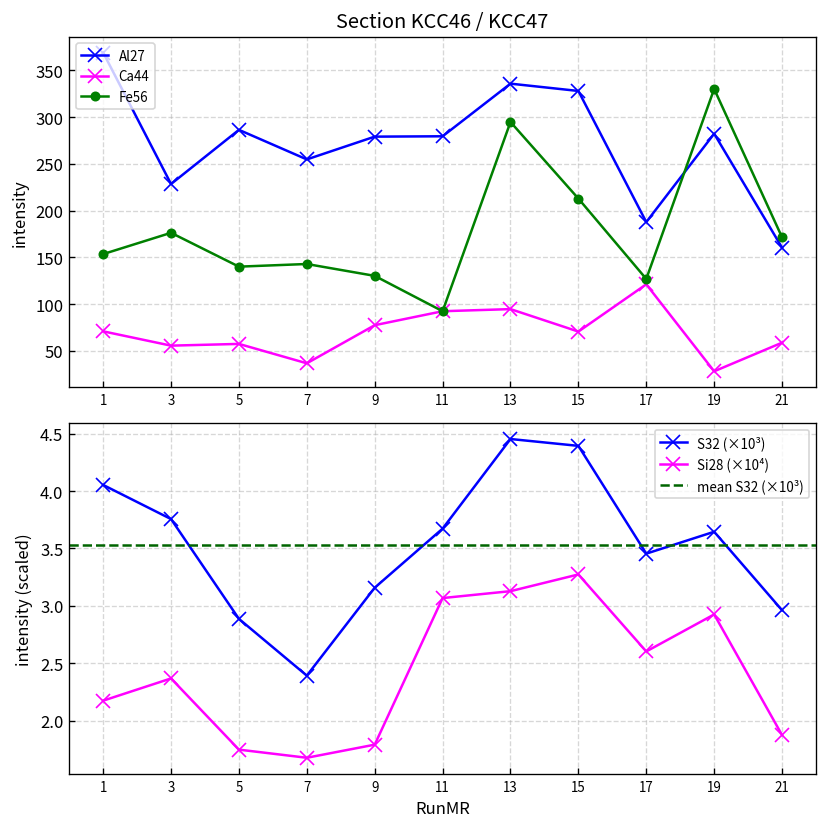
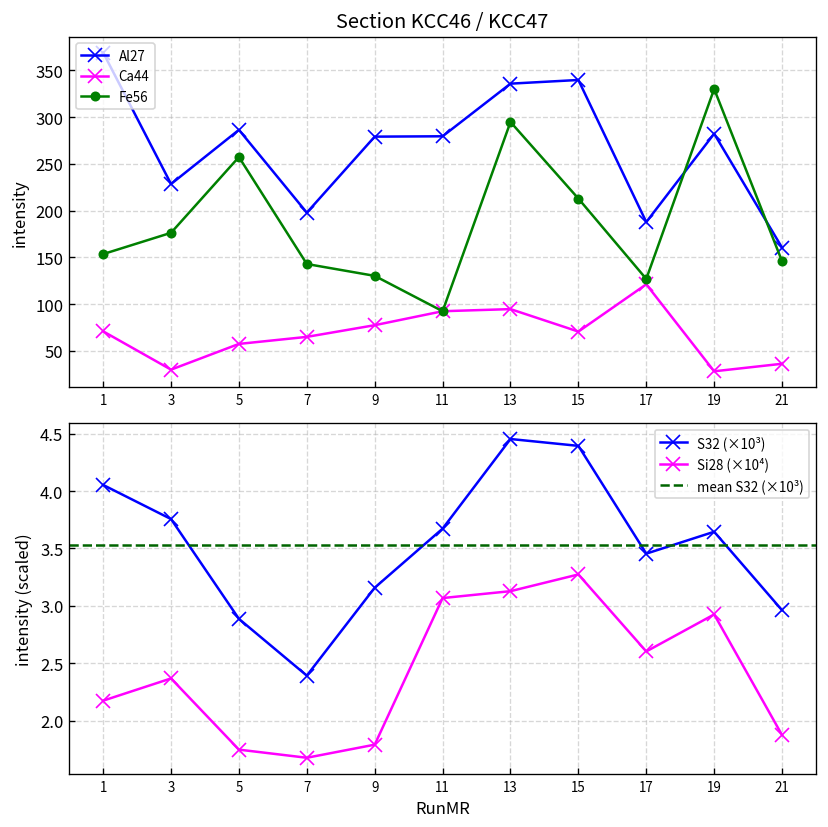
Section KCC46 / KCC47, Ca44, 3: 60 -> 30
Section KCC46 / KCC47, Fe56, 5: 140 -> 260
Section KCC46 / KCC47, Al27, 7: 250 -> 200
Section KCC46 / KCC47, Ca44, 7: 40 -> 70
Section KCC46 / KCC47, Al27, 15: 330 -> 340
Section KCC46 / KCC47, Ca44, 21: 60 -> 40
Section KCC46 / KCC47, Fe56, 21: 170 -> 150
